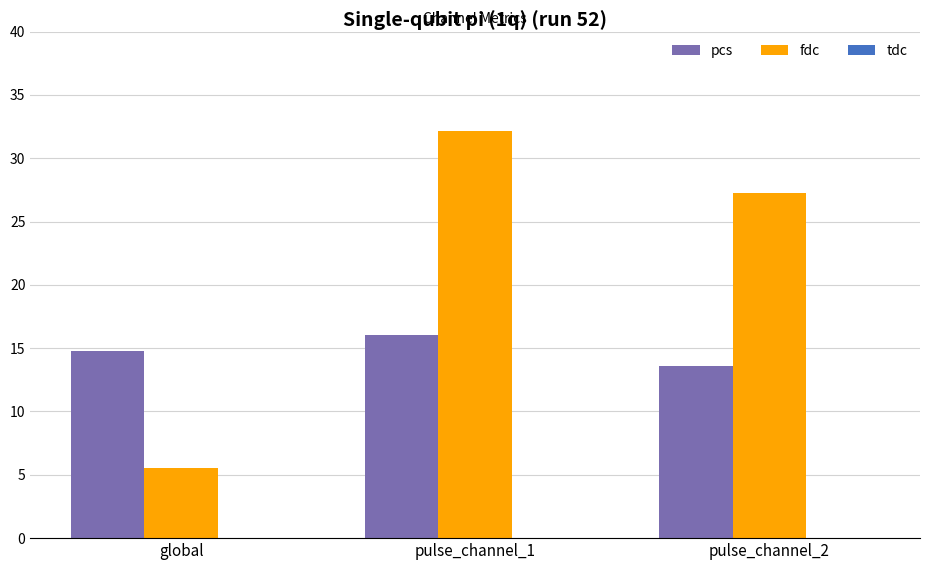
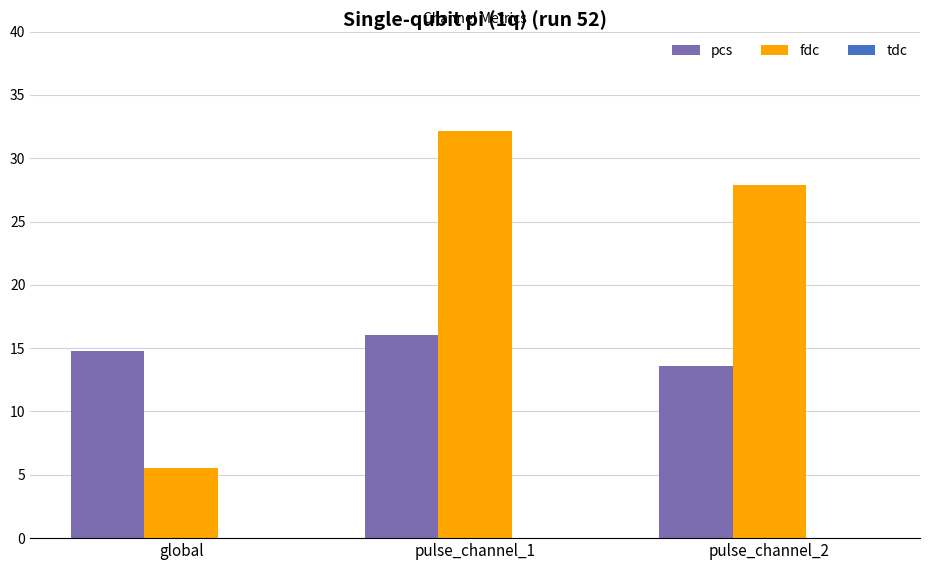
fdc, pulse_channel_2: 27.2 -> 27.9
